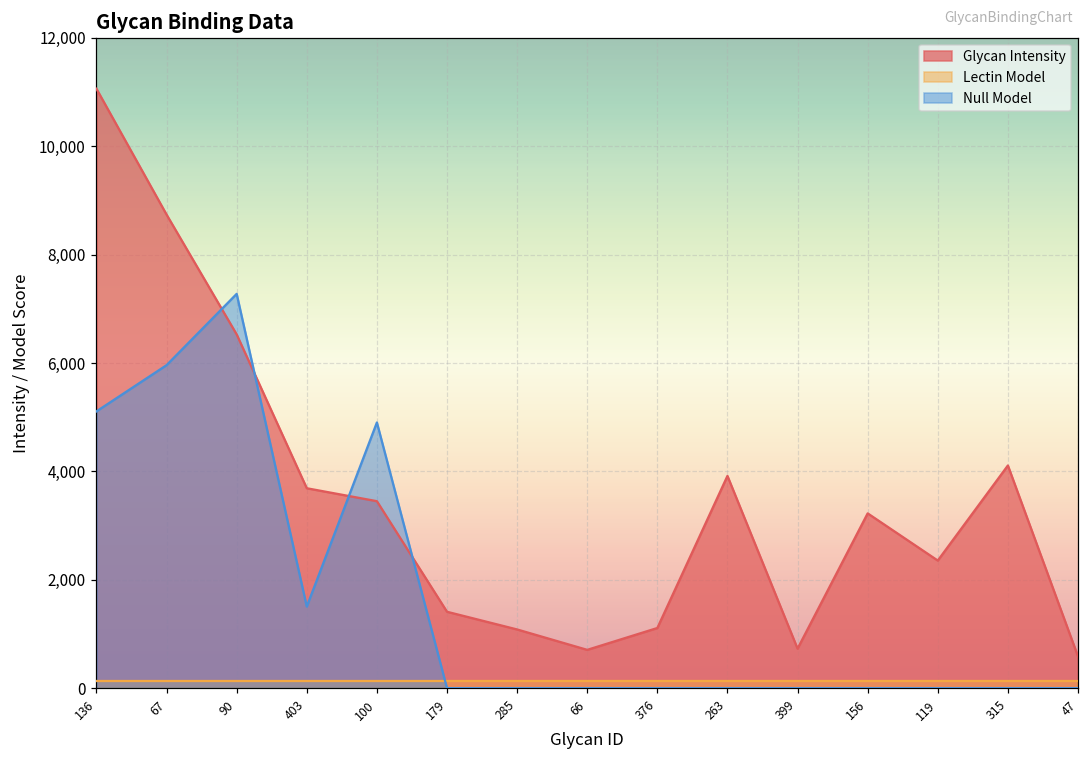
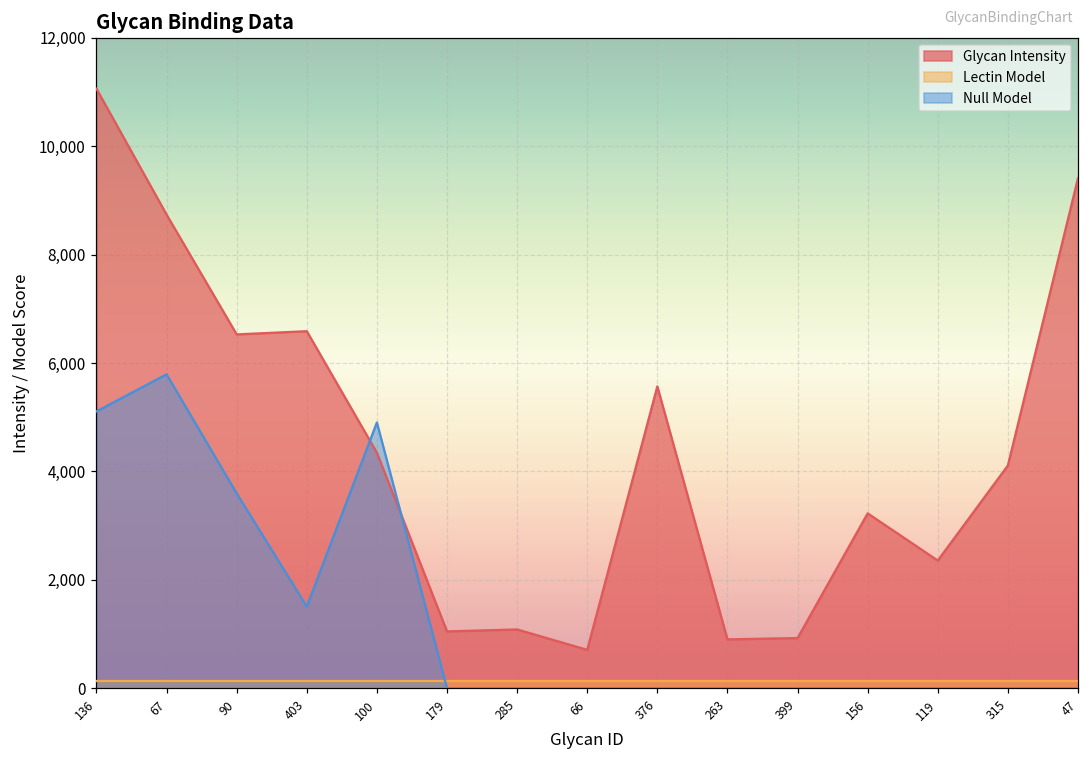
Null Model, 67: 6,000 -> 5,800
Null Model, 90: 7,300 -> 3,600
Glycan Intensity, 403: 3,700 -> 6,600
Glycan Intensity, 100: 3,400 -> 4,300
Glycan Intensity, 179: 1,400 -> 1,000
Glycan Intensity, 376: 1,100 -> 5,600
Glycan Intensity, 263: 3,900 -> 900
Glycan Intensity, 399: 700 -> 900
Glycan Intensity, 47: 600 -> 9,400
